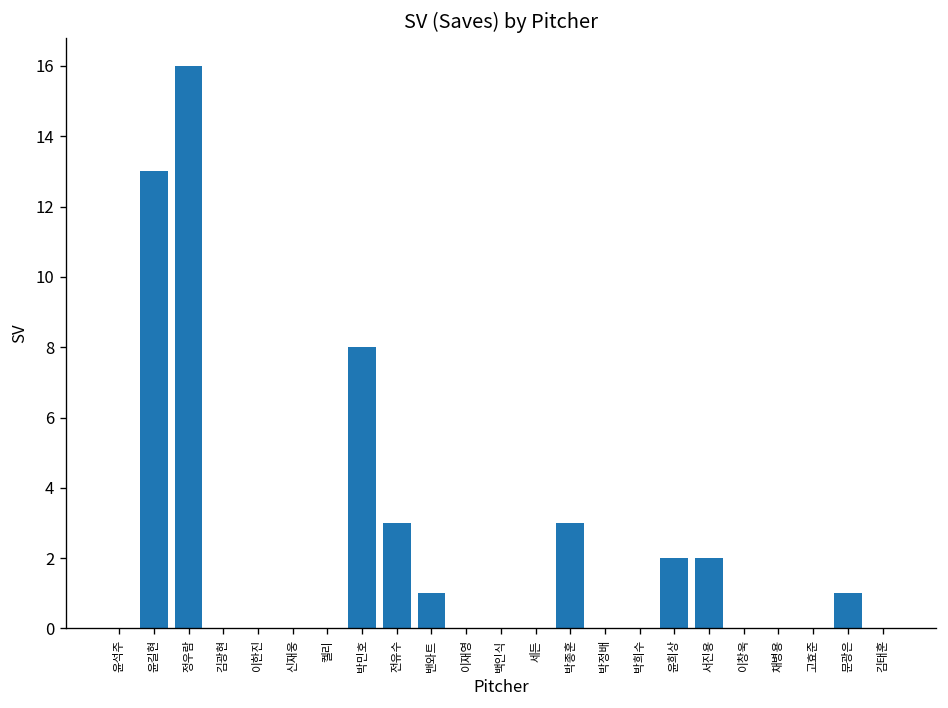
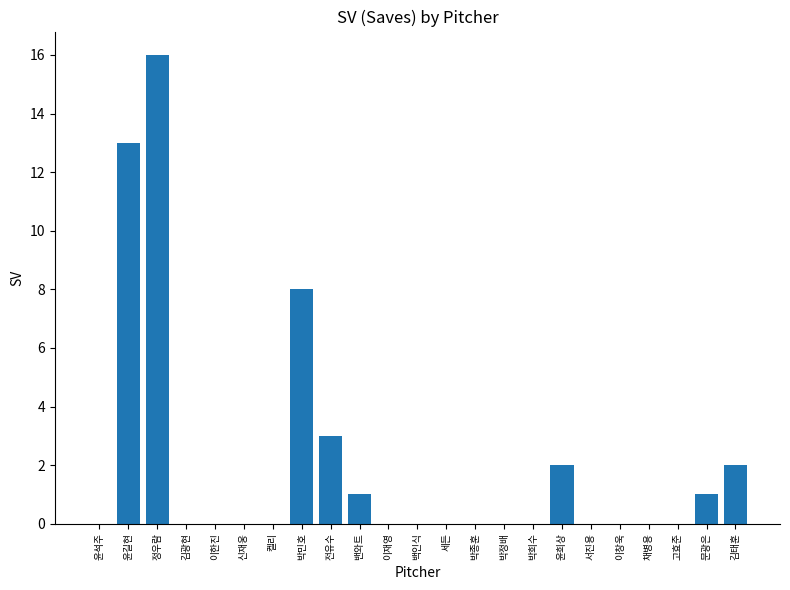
박종훈: 3 -> 0
서진용: 2 -> 0
김태훈: 0 -> 2
